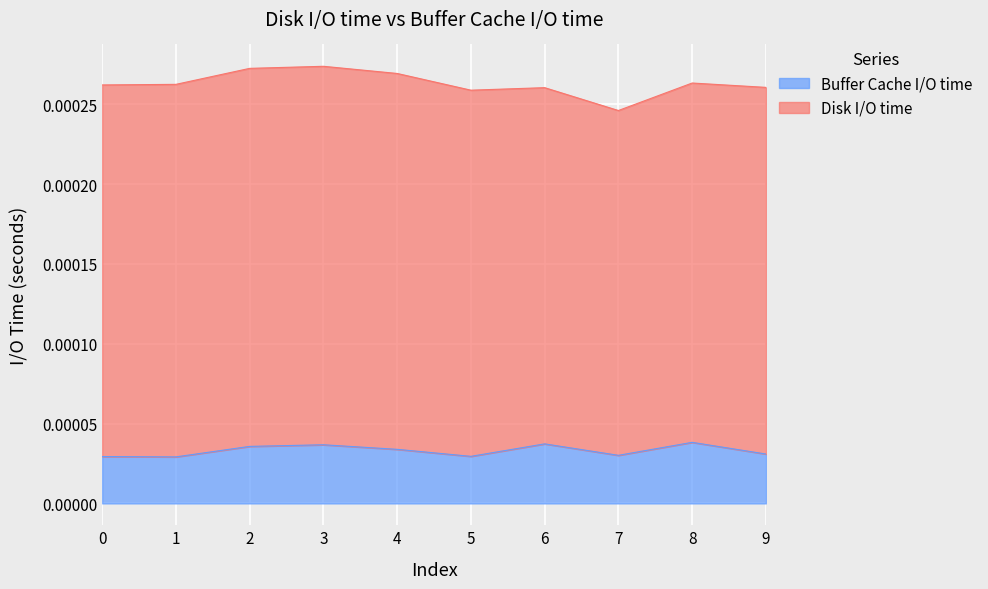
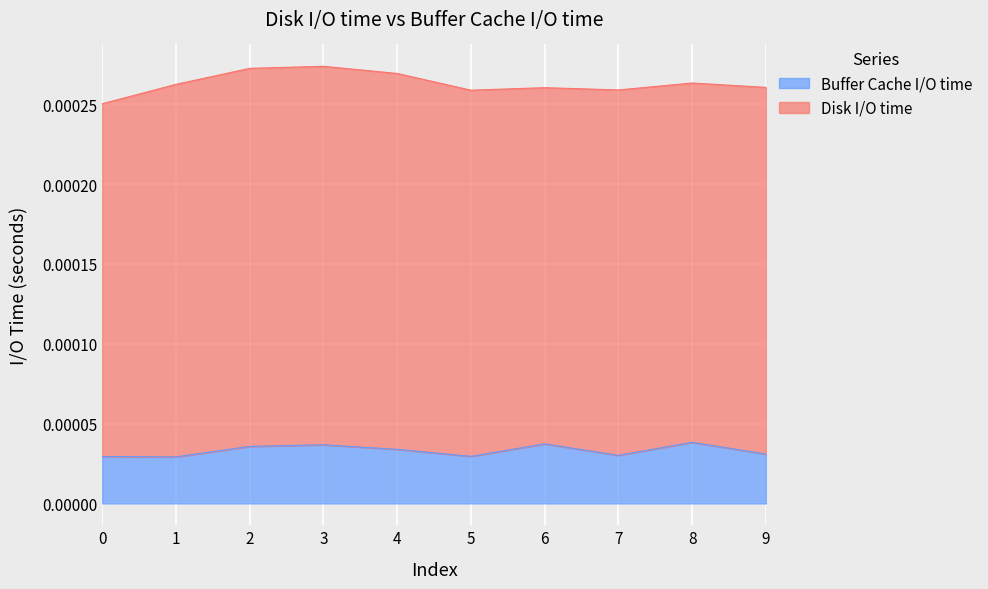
Disk I/O time, 0: 0.000233 -> 0.000221
Disk I/O time, 7: 0.000216 -> 0.000229
